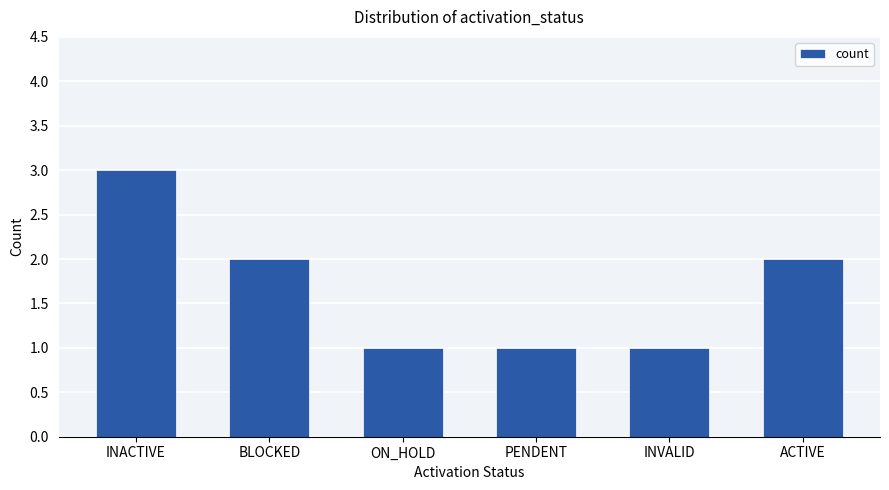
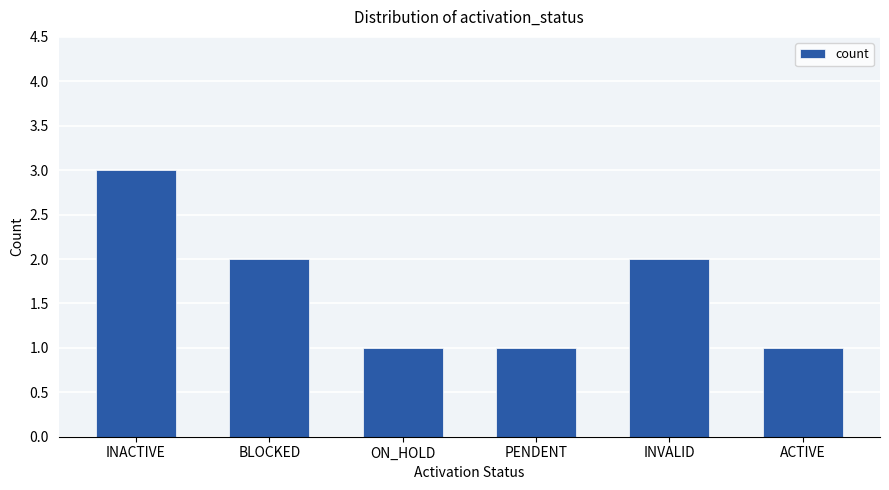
INVALID: 1 -> 2
ACTIVE: 2 -> 1
